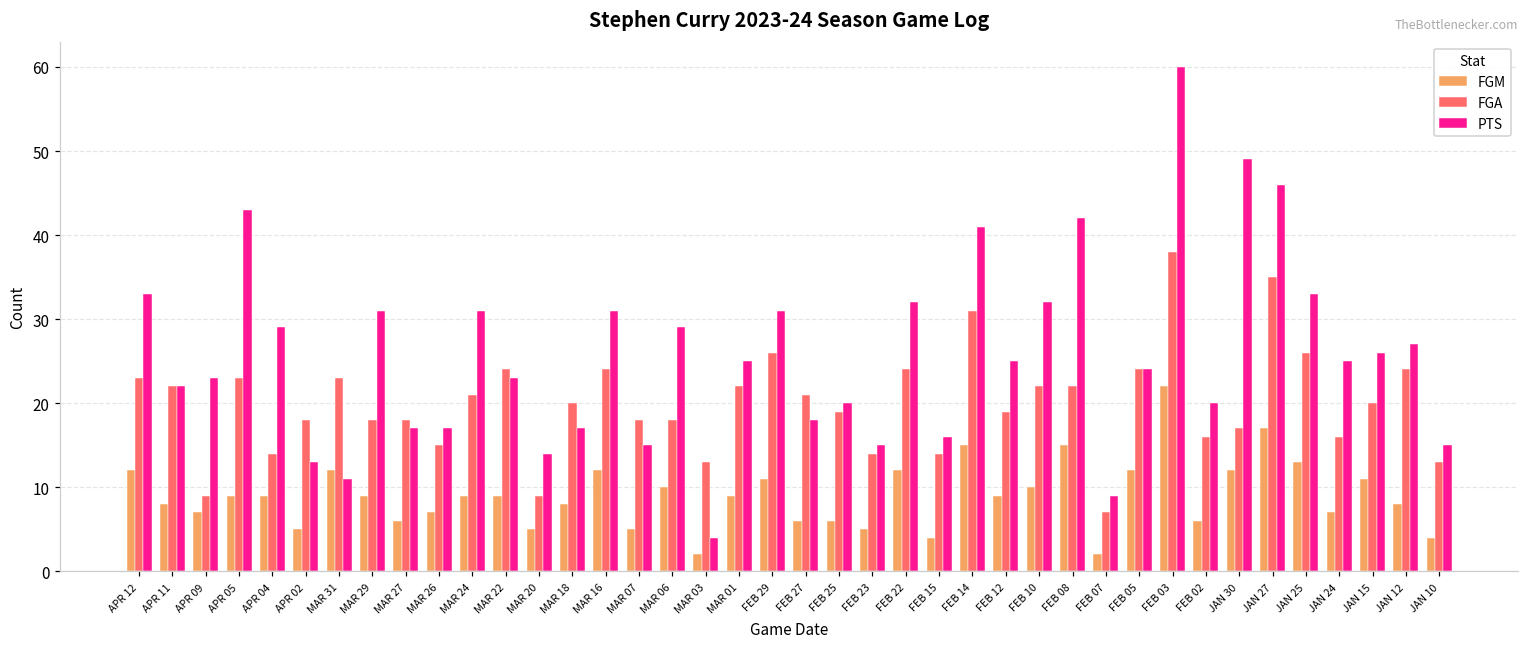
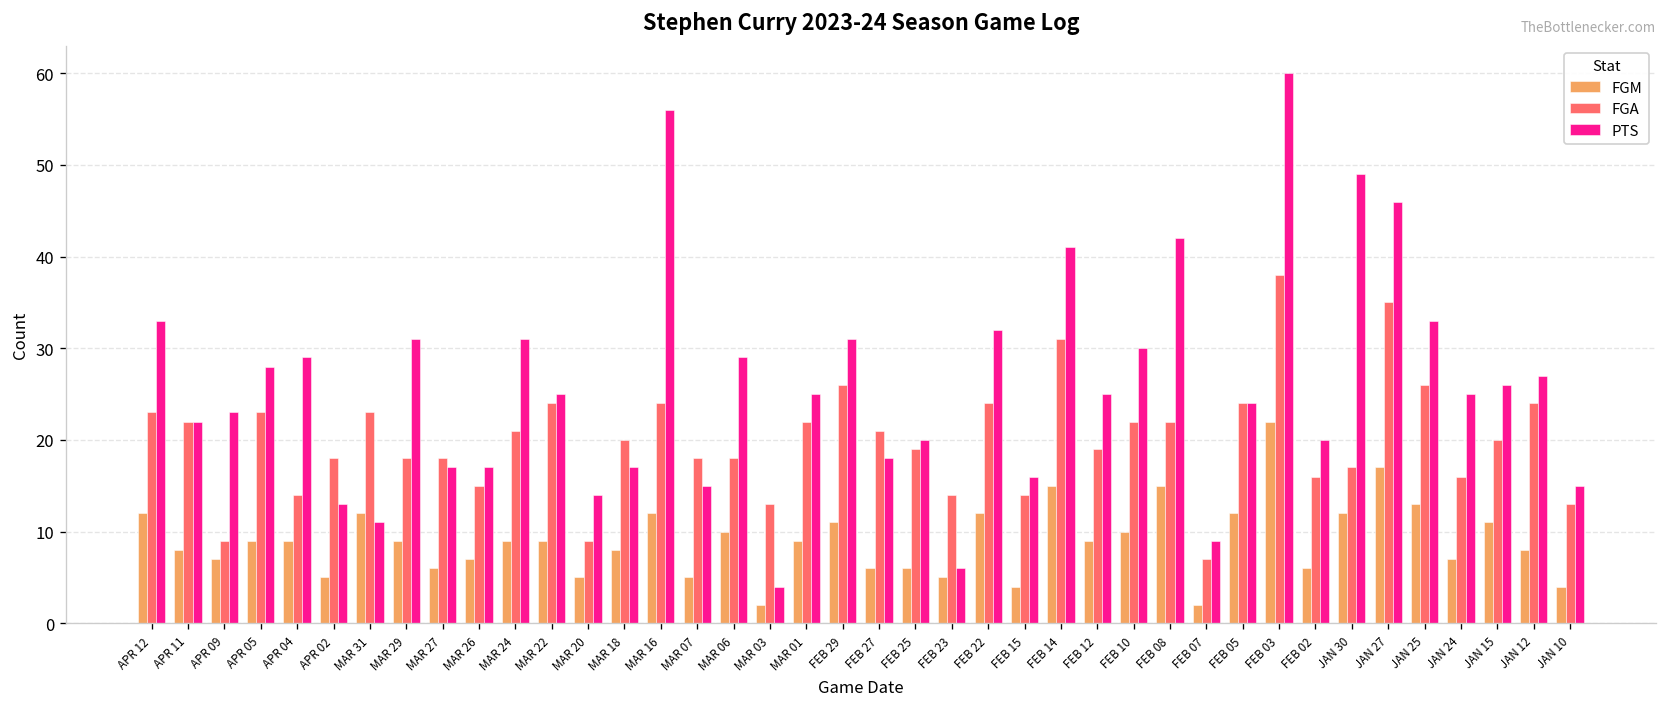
PTS, APR 05: 43 -> 28
PTS, MAR 22: 23 -> 25
PTS, MAR 16: 31 -> 56
PTS, FEB 23: 15 -> 6
PTS, FEB 10: 32 -> 30
